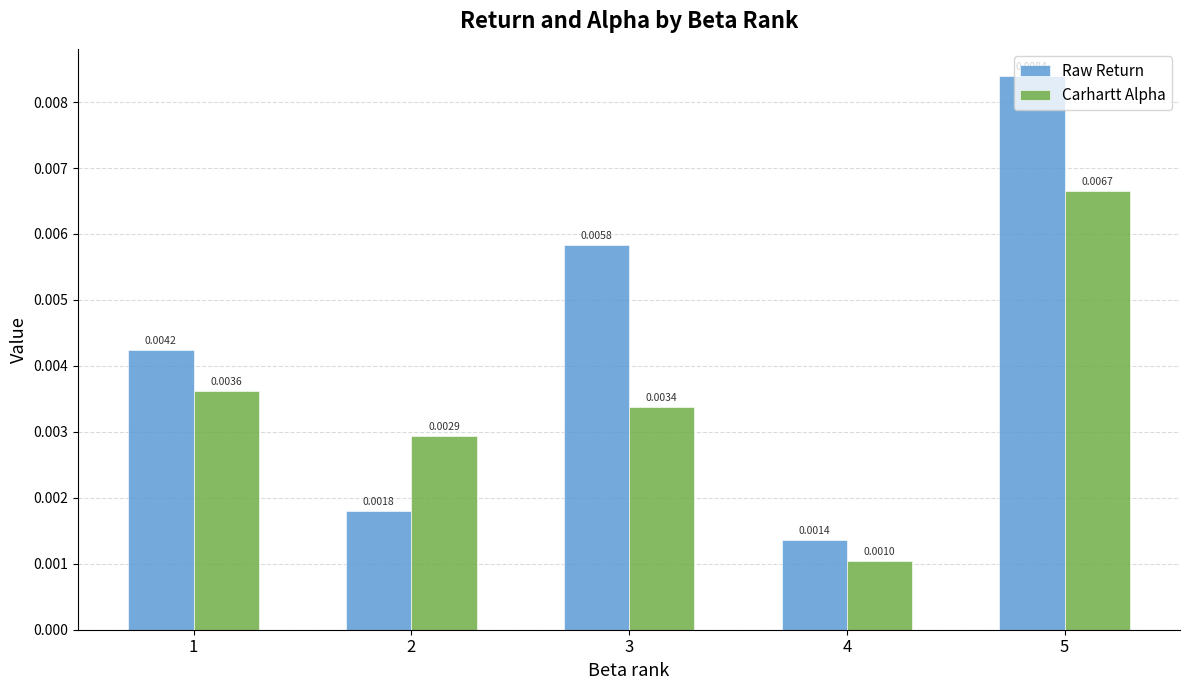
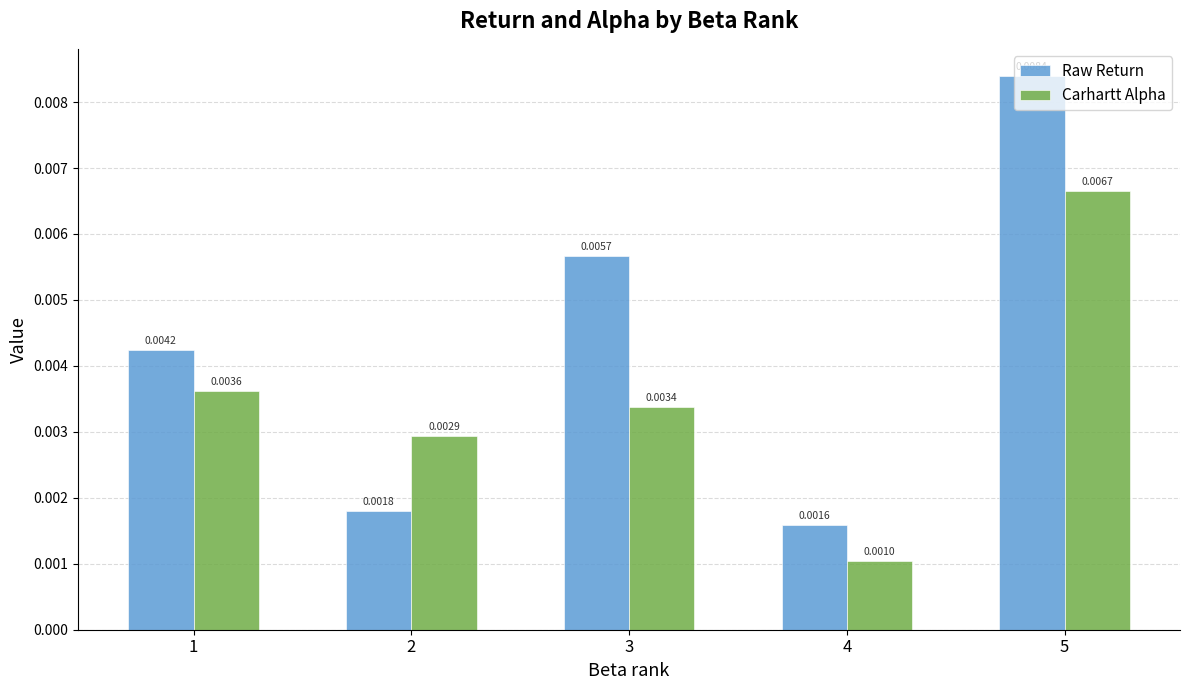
Raw Return, 3: 0.0058 -> 0.0057
Raw Return, 4: 0.0014 -> 0.0016
